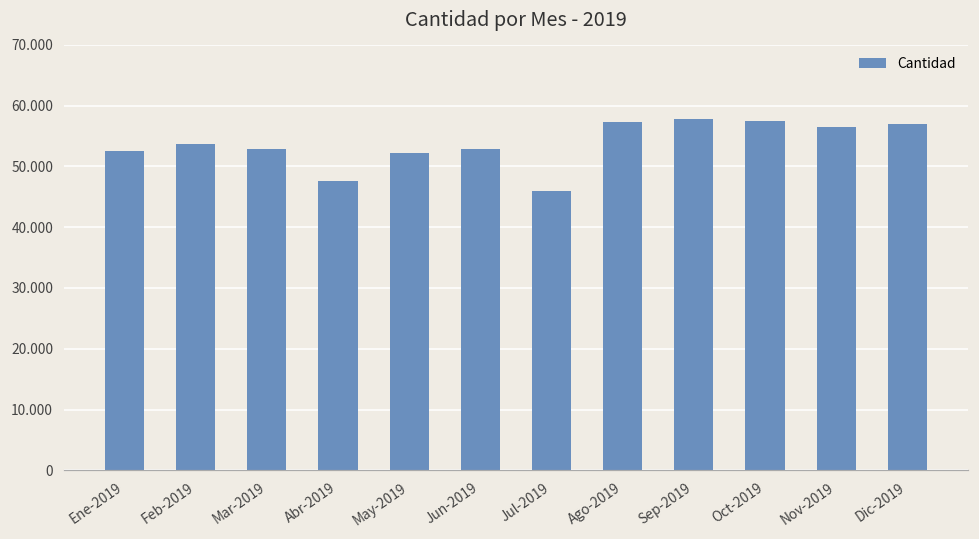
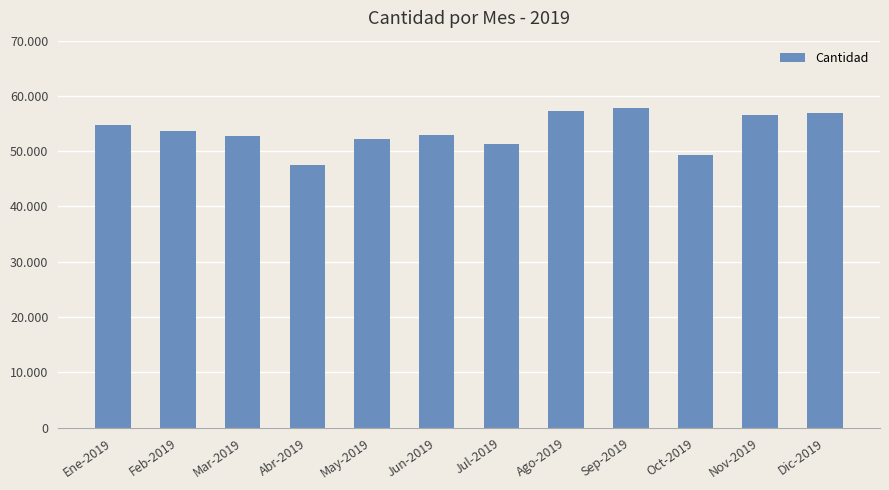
Ene-2019: 53 -> 55
Jul-2019: 46 -> 51
Oct-2019: 57 -> 49
